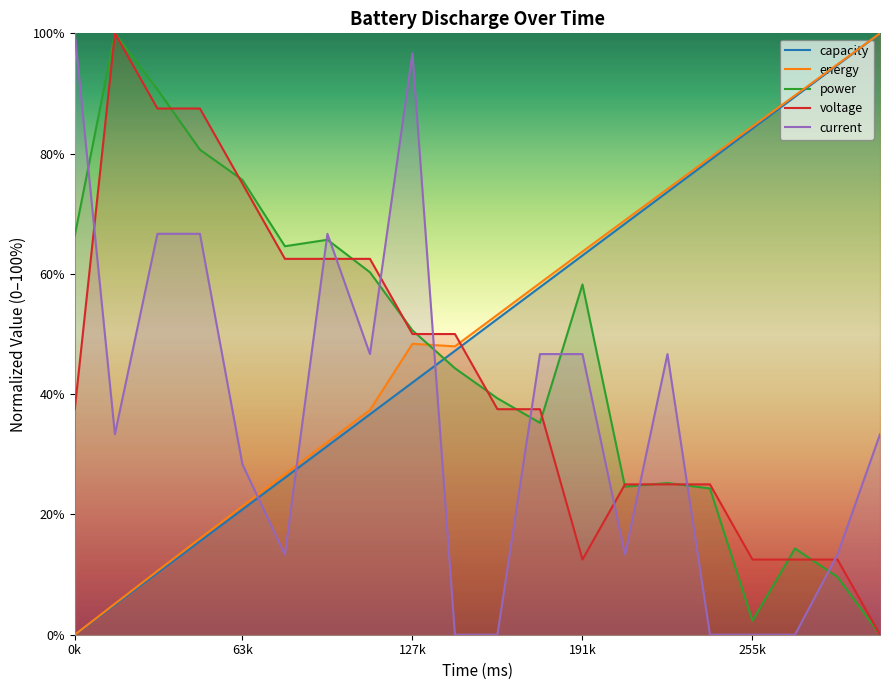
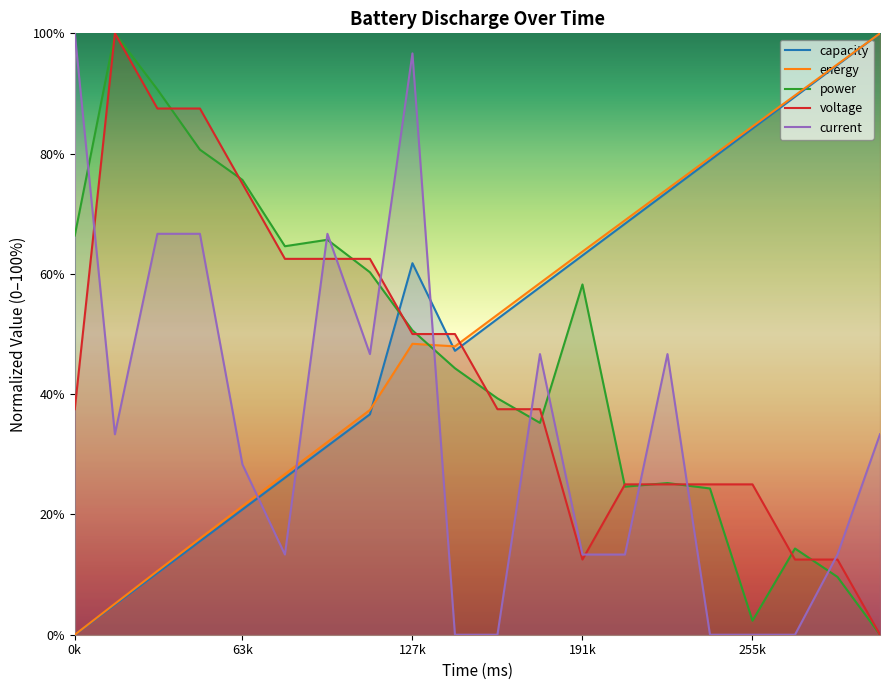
capacity, 127k: 42% -> 62%
current, 191k: 47% -> 13%
voltage, 255k: 13% -> 25%
